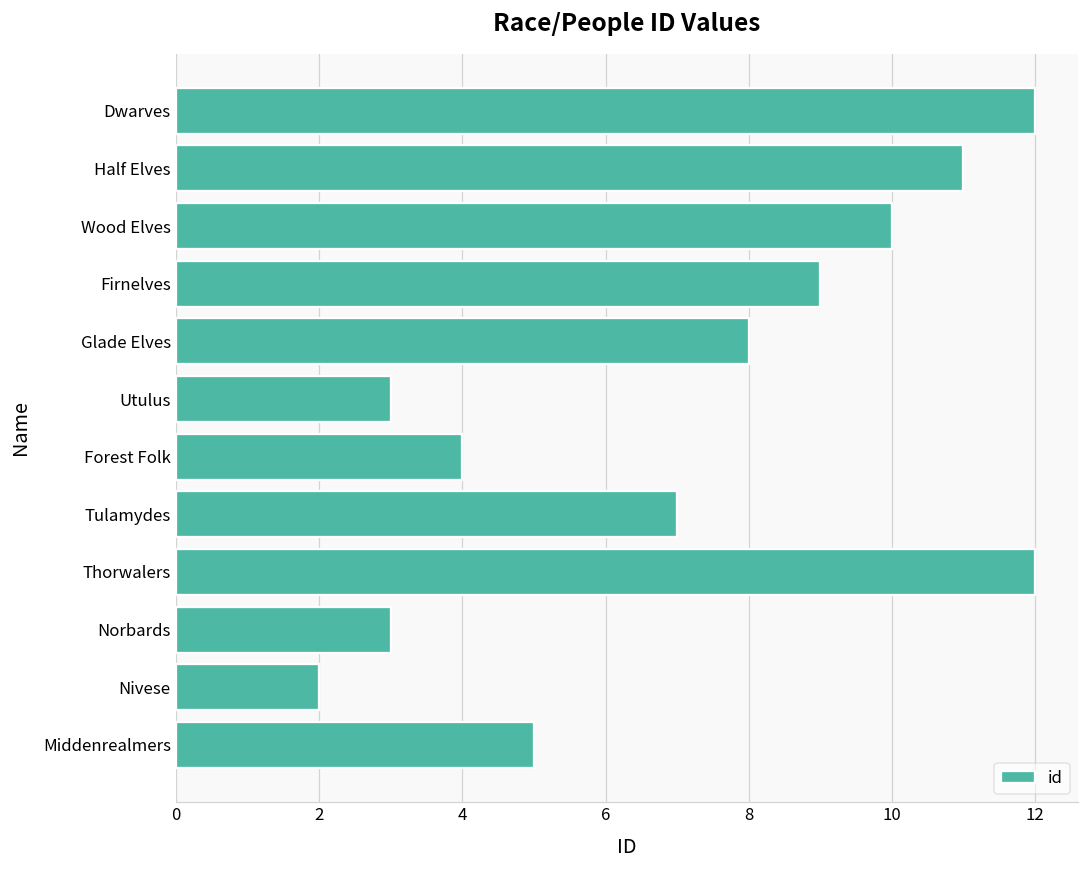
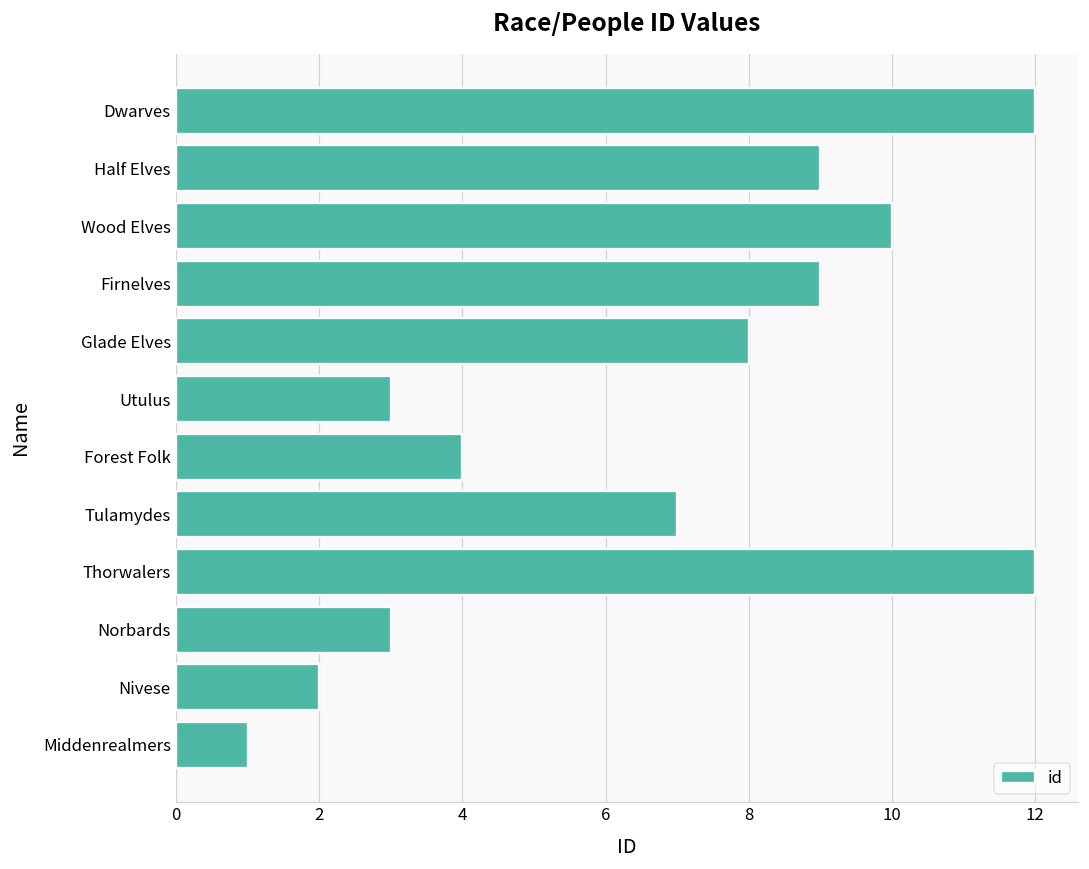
Half Elves: 11 -> 9
Middenrealmers: 5 -> 1
